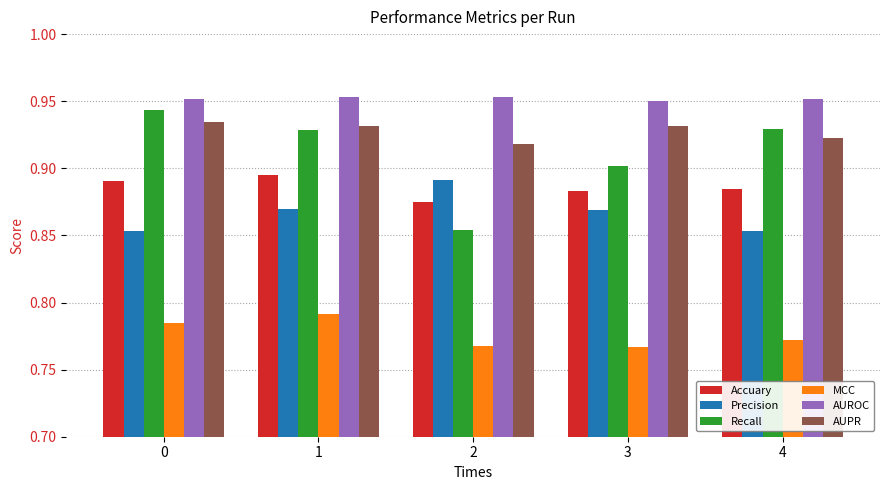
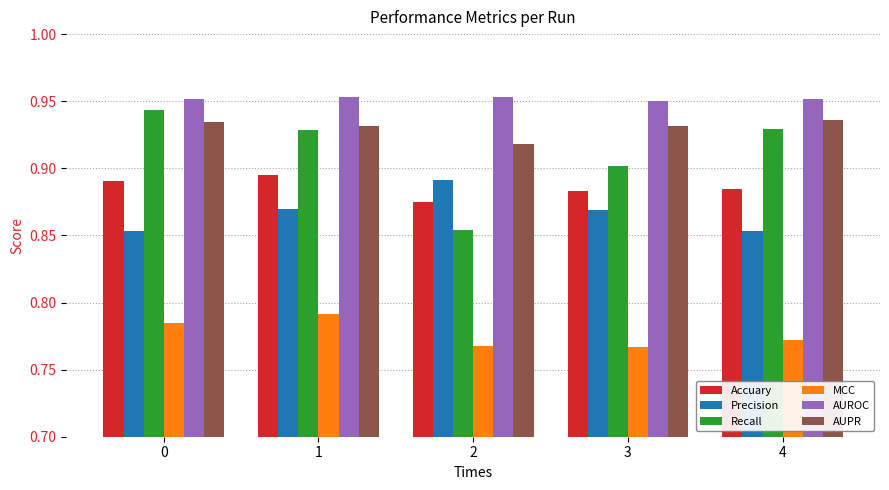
AUPR, 4: 0.923 -> 0.936
